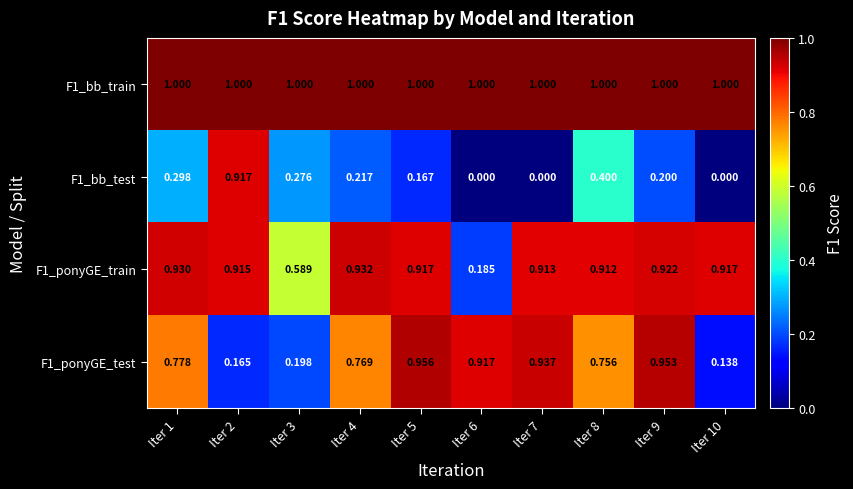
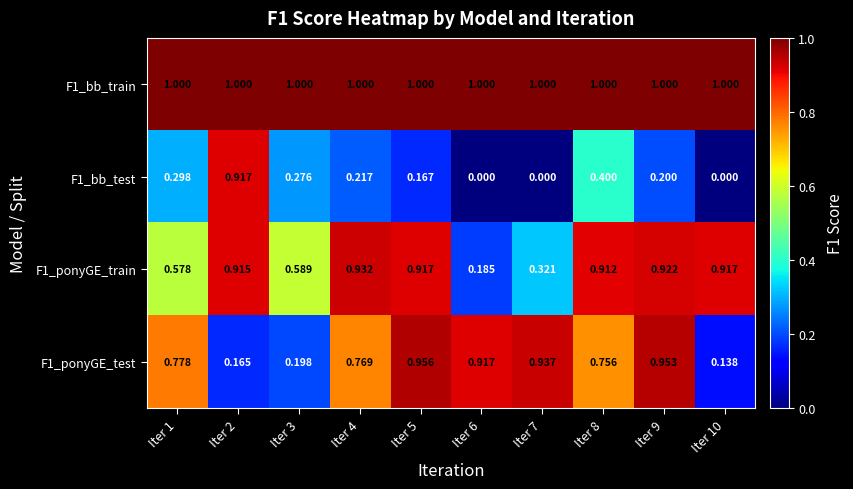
F1_ponyGE_train, Iter 1: 0.930 -> 0.578
F1_ponyGE_train, Iter 7: 0.913 -> 0.321
